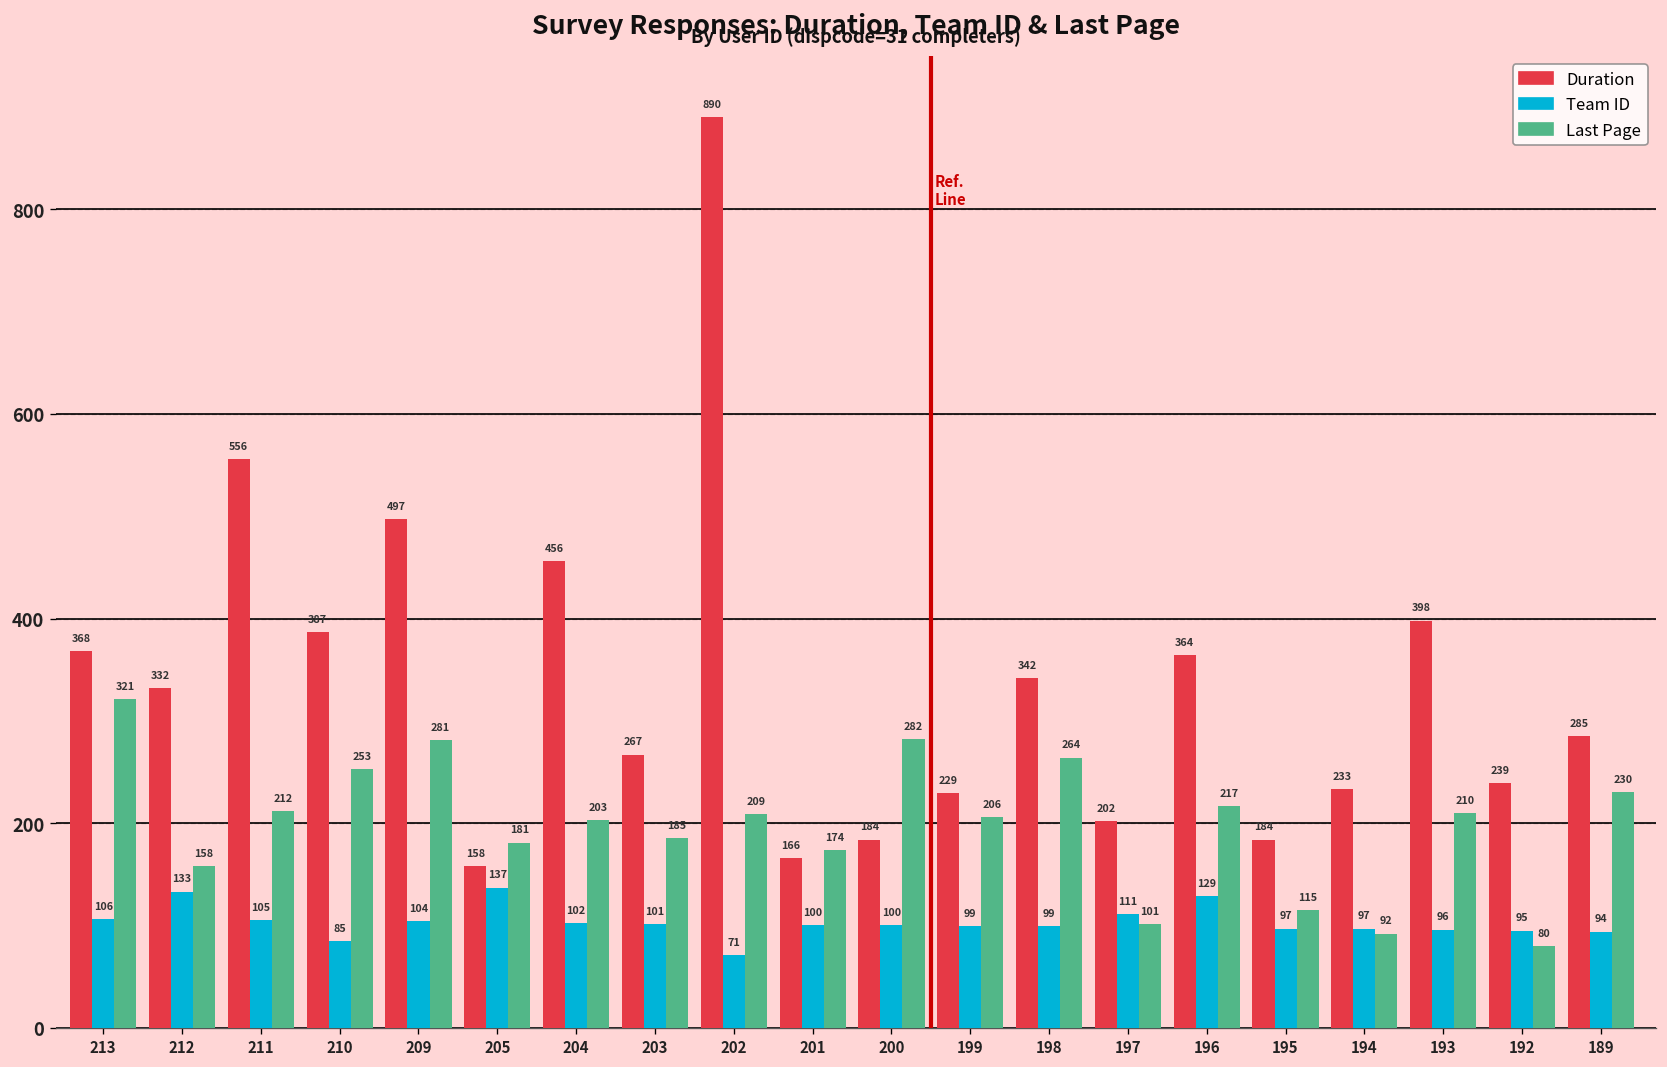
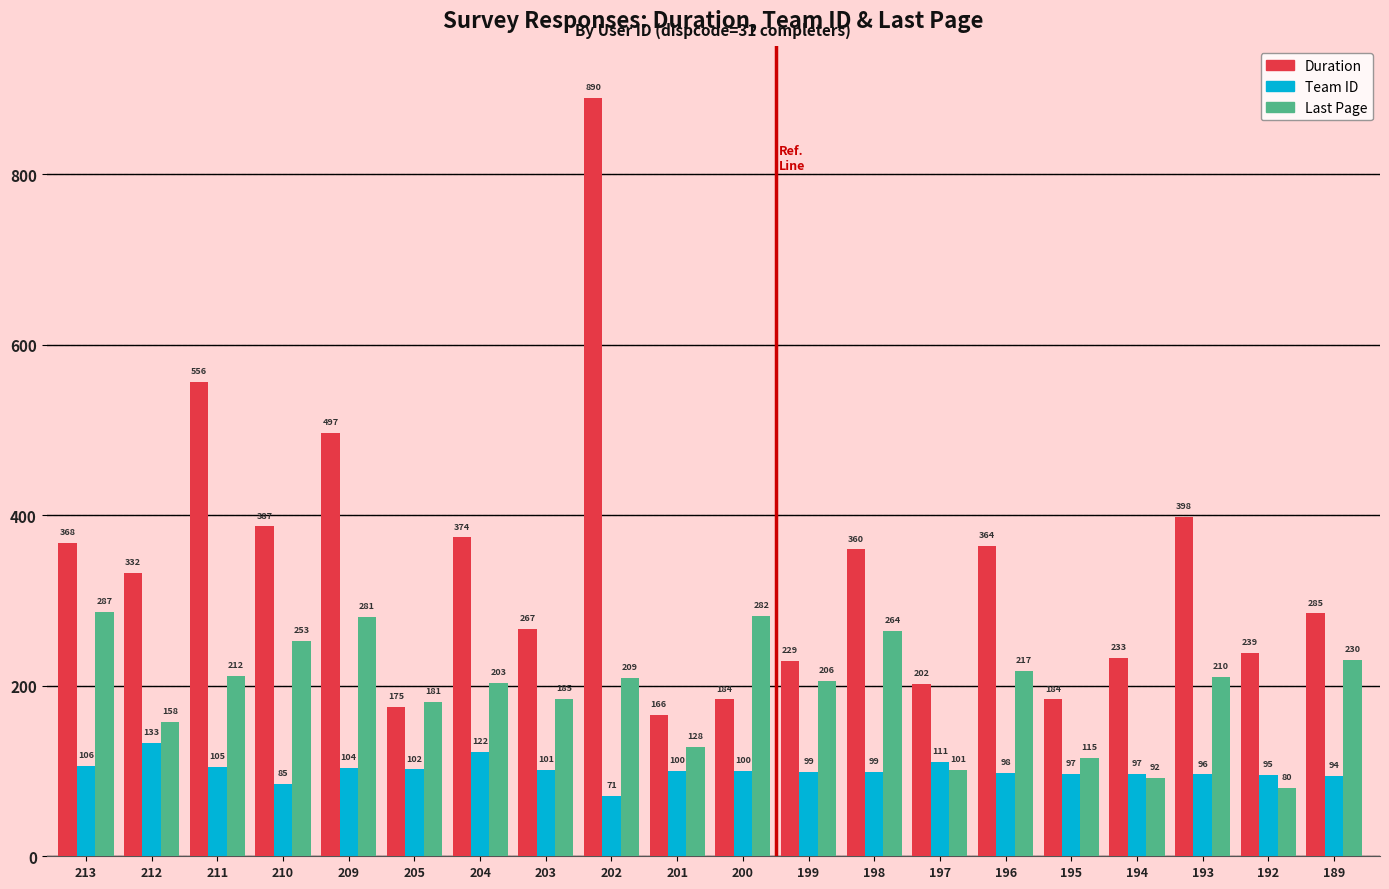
Last Page, 213: 321 -> 287
Duration, 205: 158 -> 175
Team ID, 205: 137 -> 102
Duration, 204: 456 -> 374
Team ID, 204: 102 -> 122
Last Page, 201: 174 -> 128
Duration, 198: 342 -> 360
Team ID, 196: 129 -> 98
